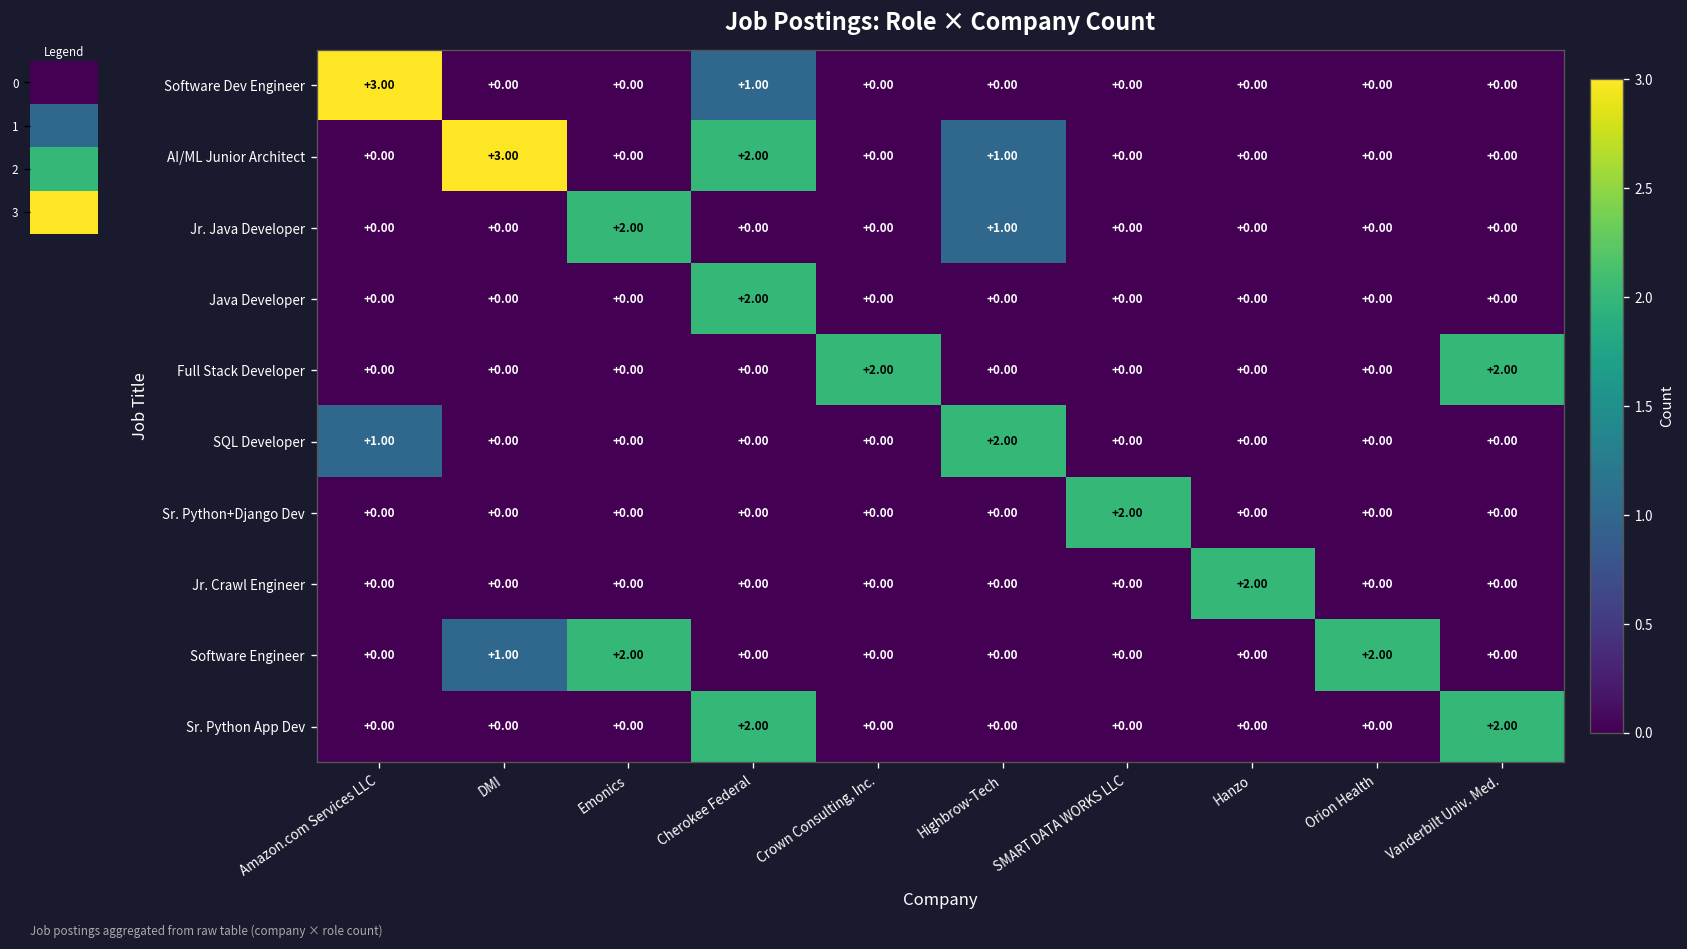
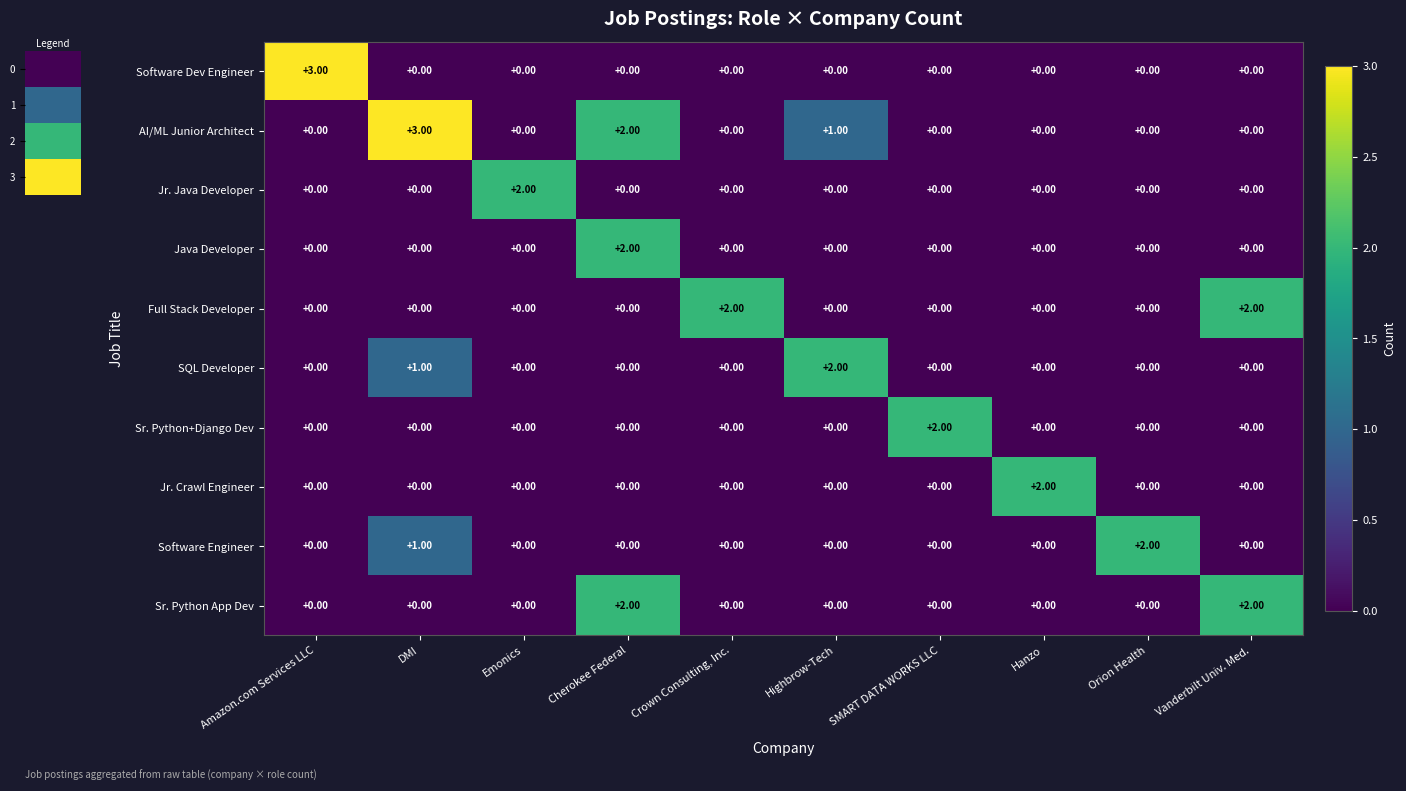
Job Postings: Role × Company Count, Software Dev Engineer, Cherokee Federal: +1.00 -> +0.00
Job Postings: Role × Company Count, Jr. Java Developer, Highbrow-Tech: +1.00 -> +0.00
Job Postings: Role × Company Count, SQL Developer, Amazon.com Services LLC: +1.00 -> +0.00
Job Postings: Role × Company Count, SQL Developer, DMI: +0.00 -> +1.00
Job Postings: Role × Company Count, Software Engineer, Emonics: +2.00 -> +0.00
